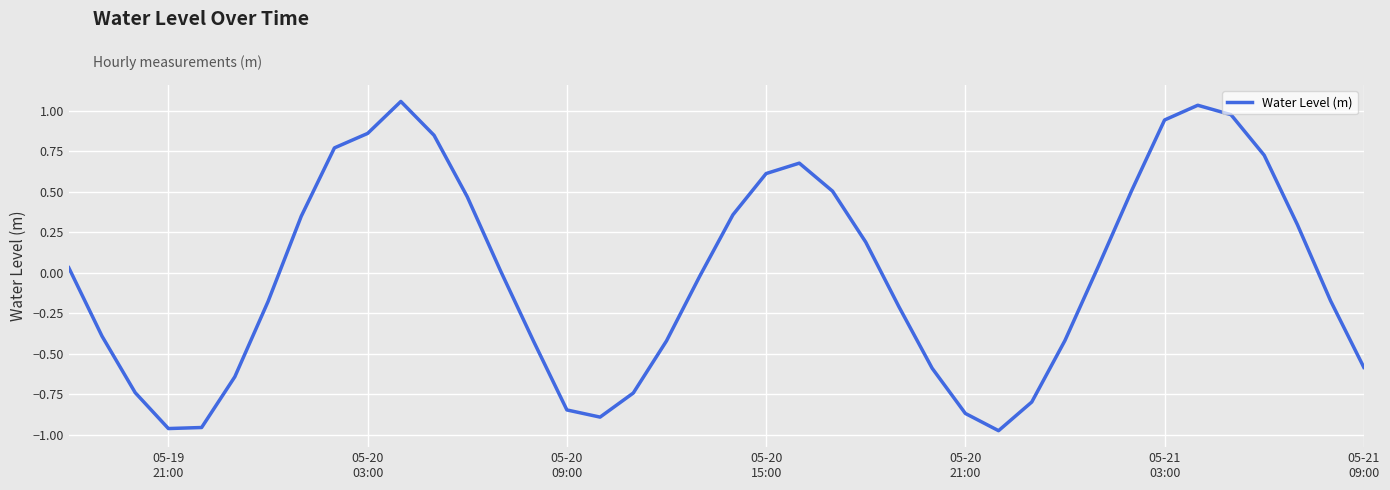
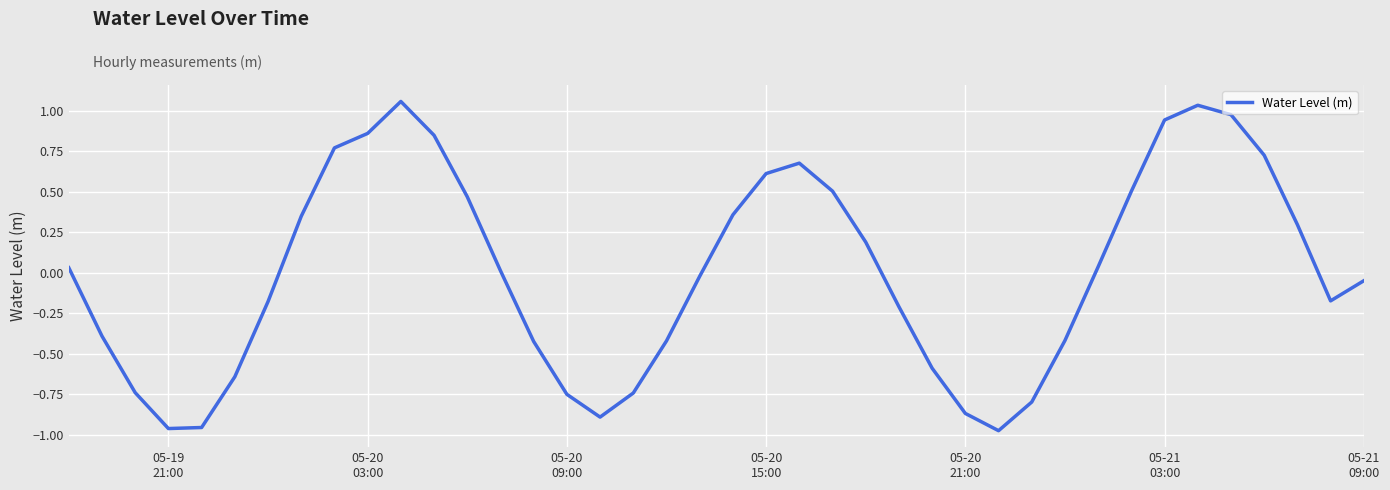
05-20 09:00: -0.85 -> -0.75
05-21 09:00: -0.58 -> -0.05
